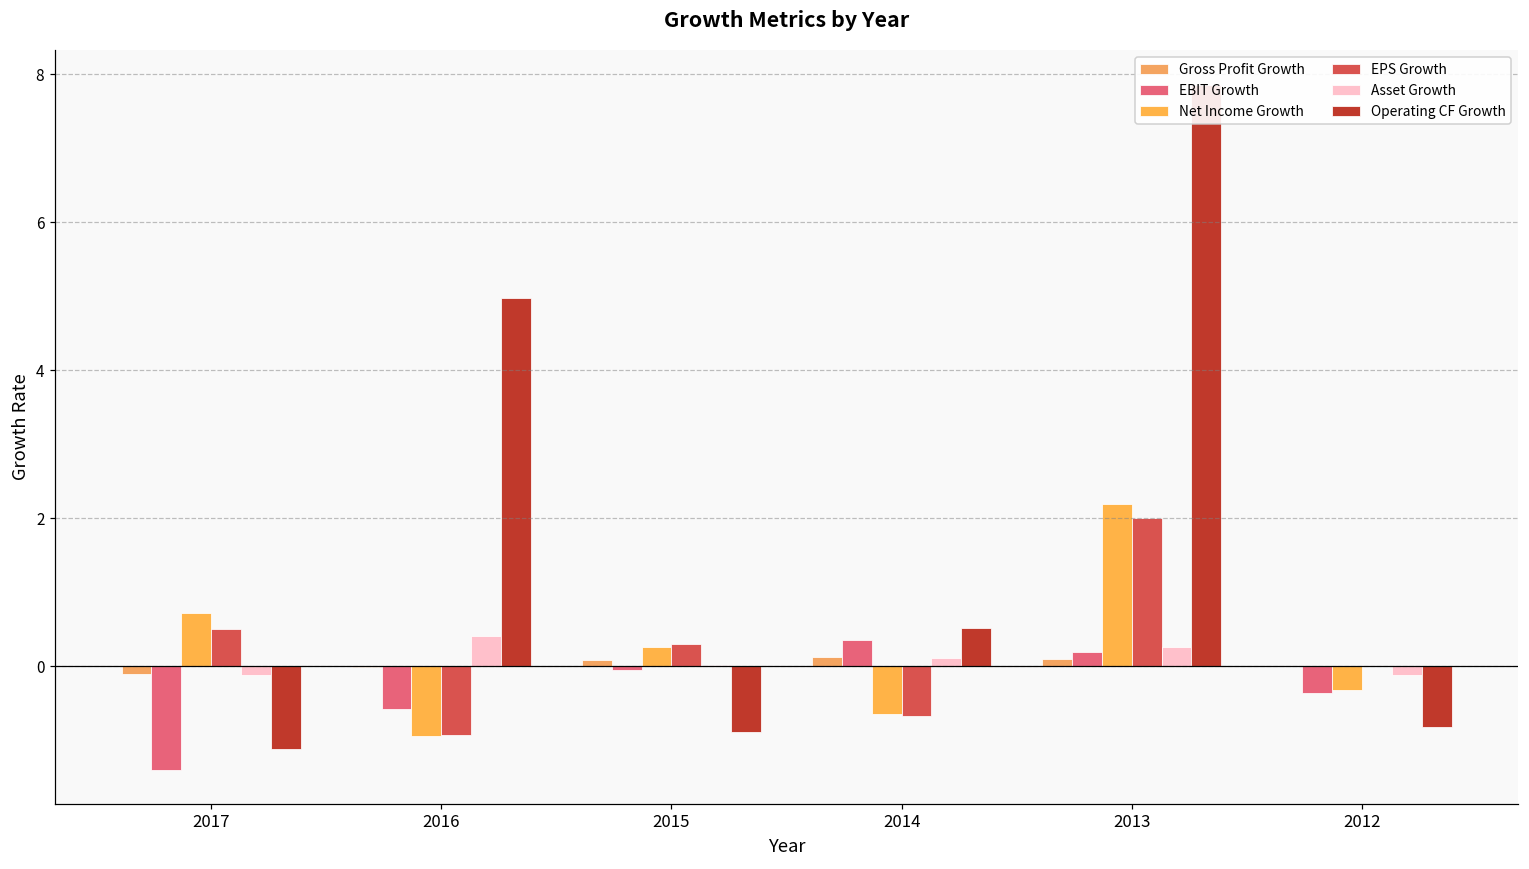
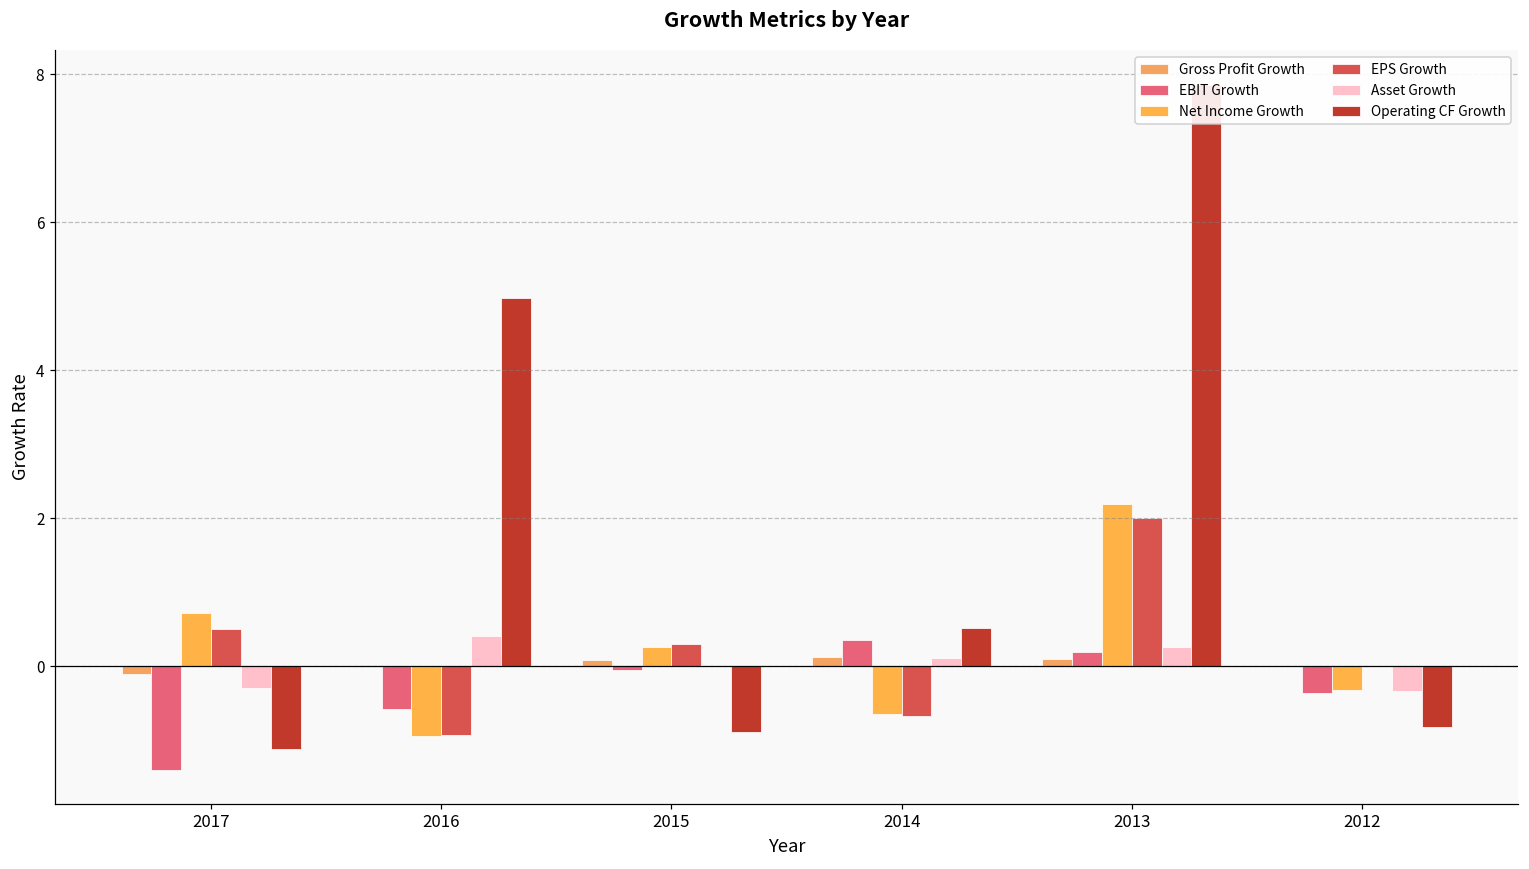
Asset Growth, 2017: -0.1 -> -0.3
Asset Growth, 2012: -0.1 -> -0.3
